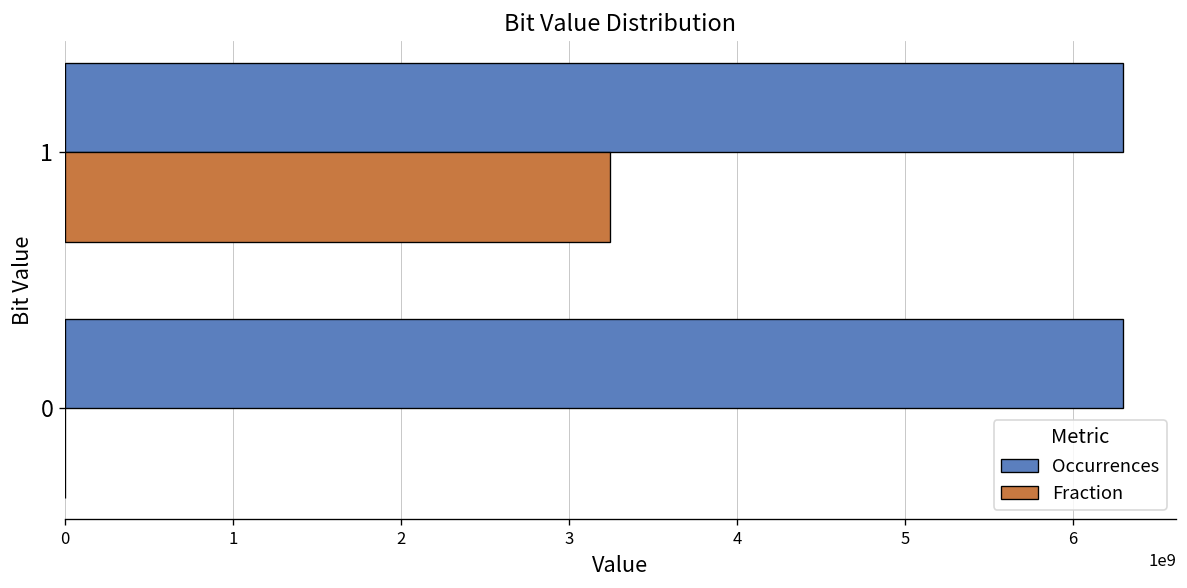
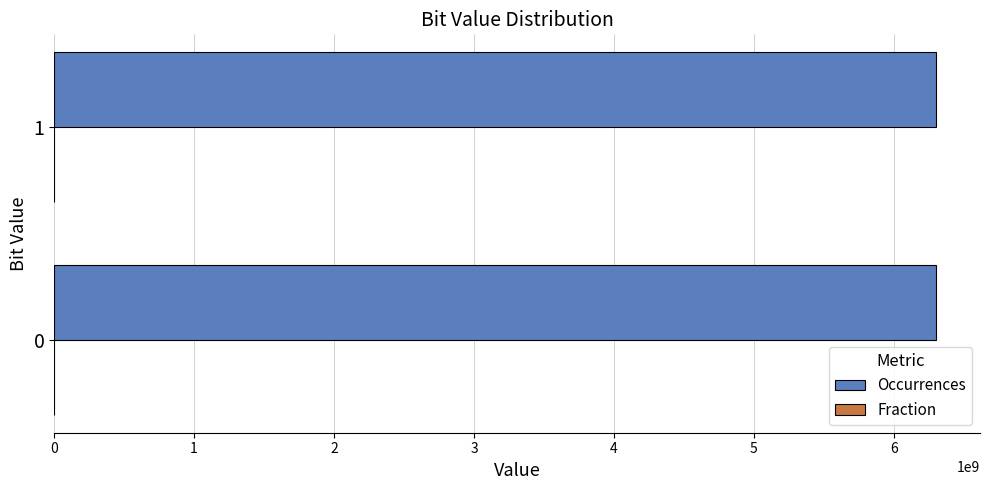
Fraction, 1: 3240000000 -> 0
